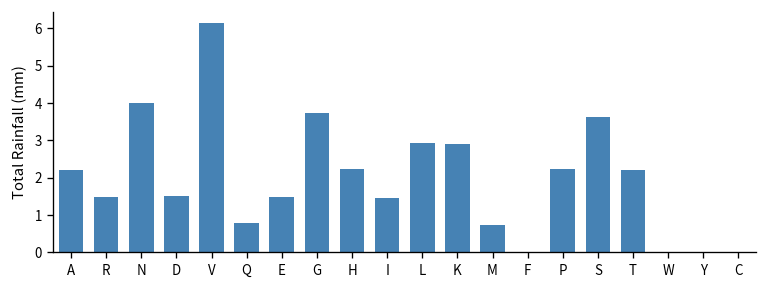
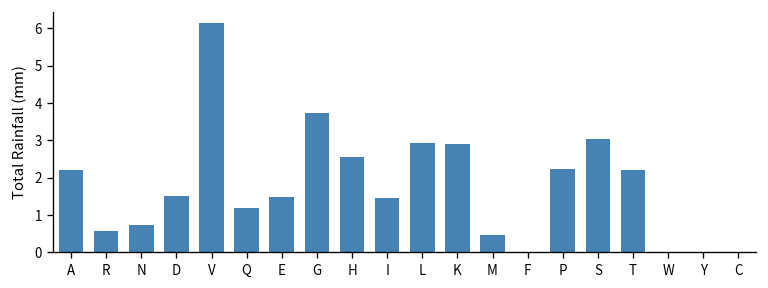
R: 1.5 -> 0.6
N: 4.0 -> 0.7
Q: 0.8 -> 1.2
H: 2.2 -> 2.5
M: 0.7 -> 0.5
S: 3.6 -> 3.0
